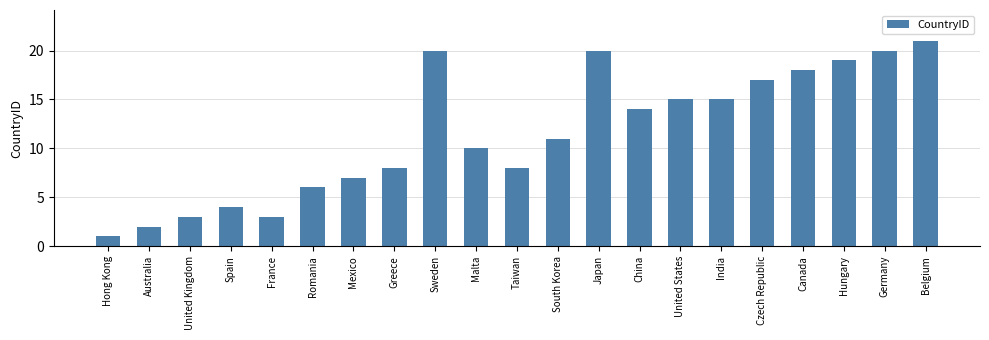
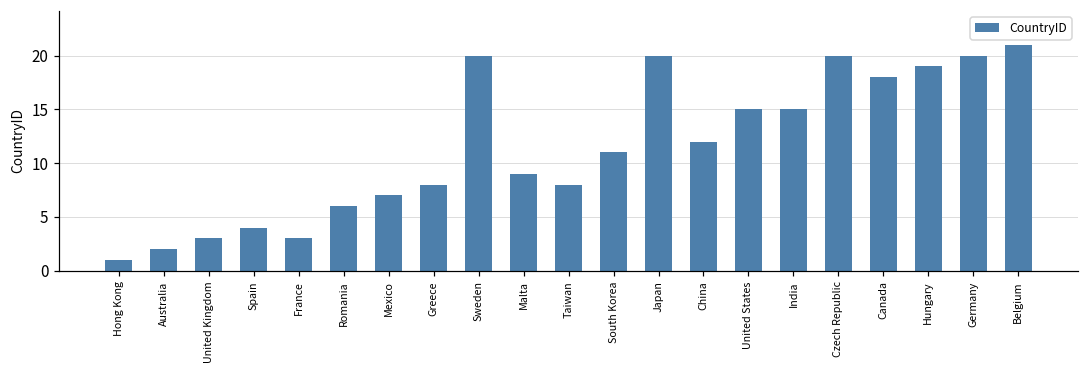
Malta: 10 -> 9
China: 14 -> 12
Czech Republic: 17 -> 20
